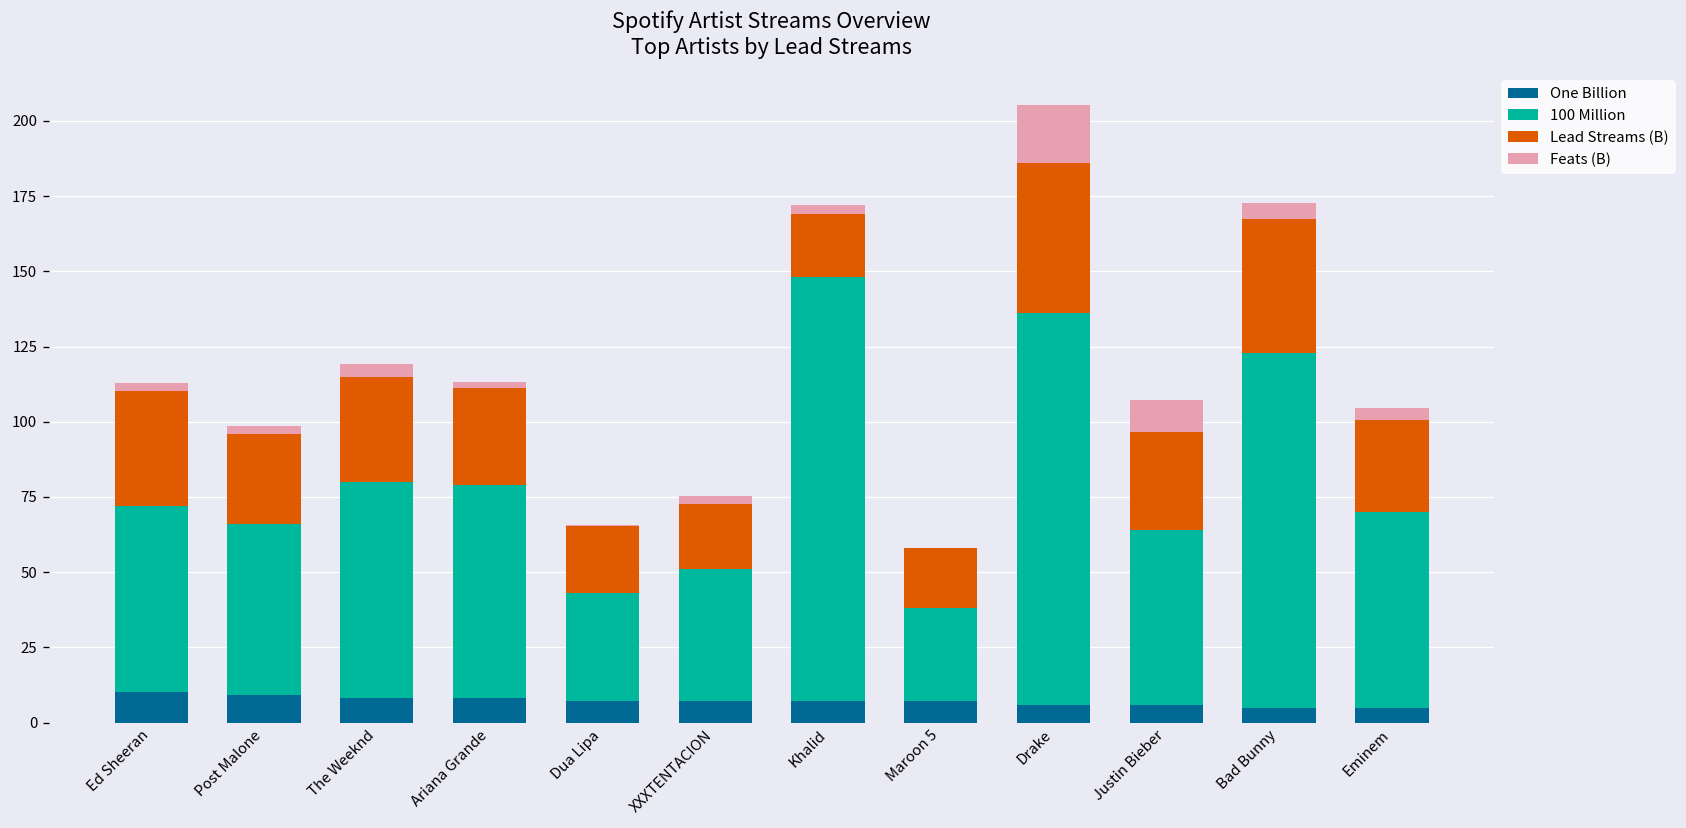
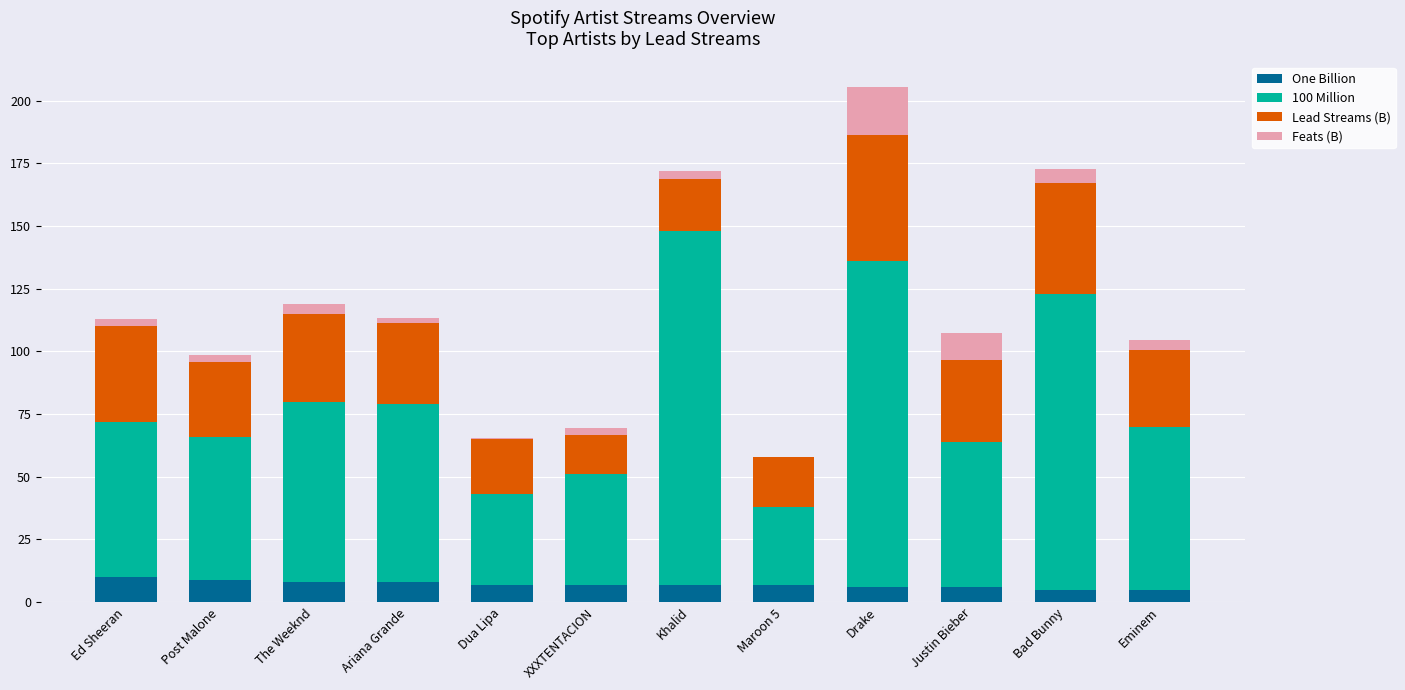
Lead Streams (B), XXXTENTACION: 22 -> 16
